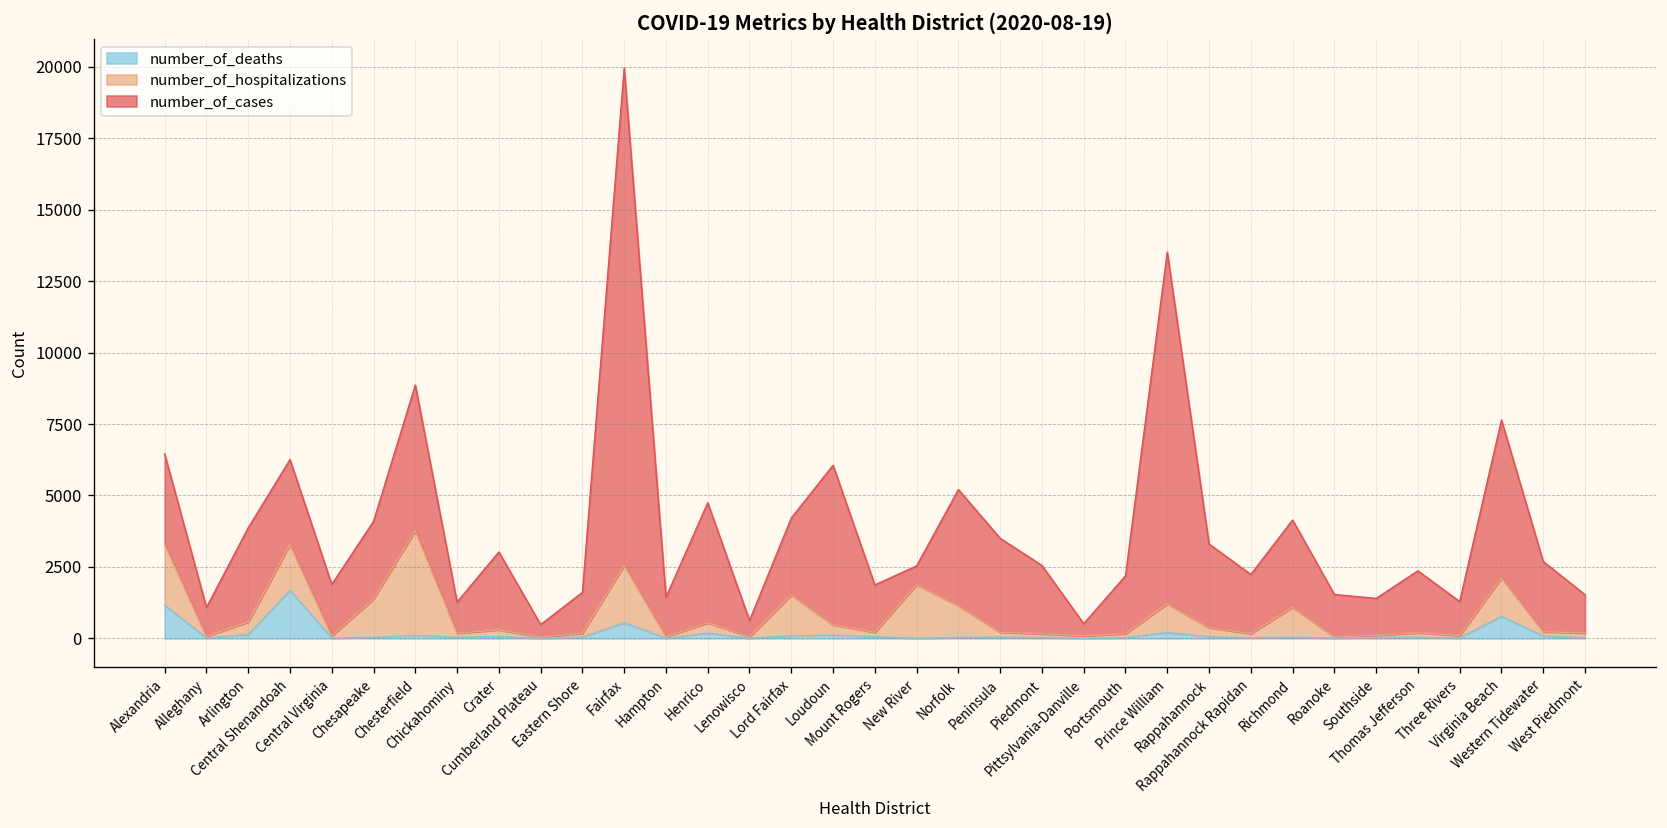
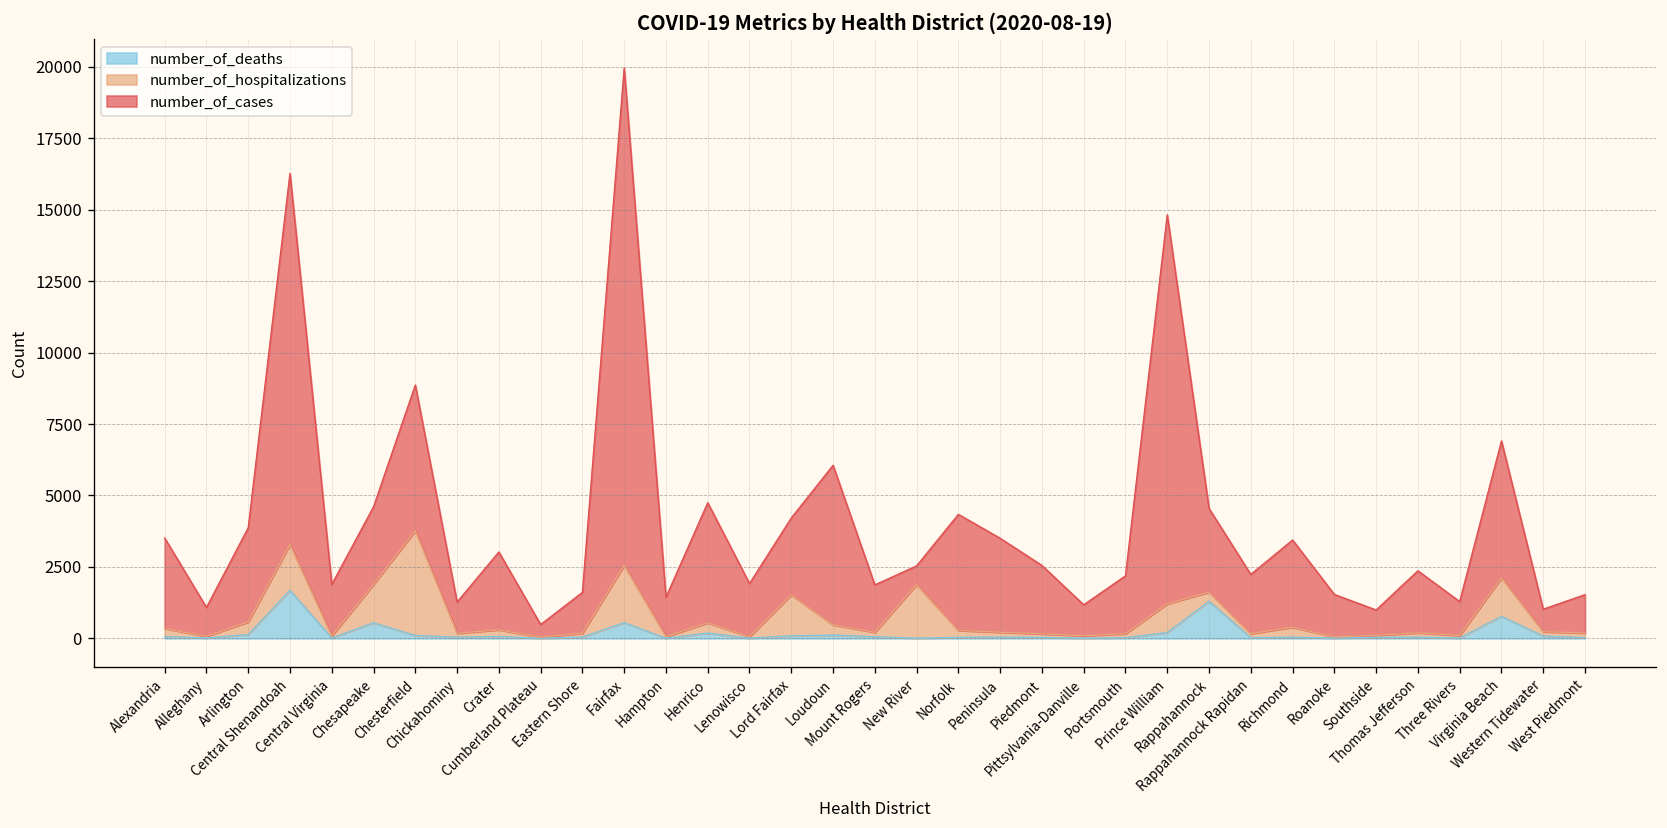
number_of_deaths, Alexandria: 1200 -> 100
number_of_hospitalizations, Alexandria: 2100 -> 300
number_of_cases, Central Shenandoah: 3000 -> 13000
number_of_deaths, Chesapeake: 0 -> 500
number_of_cases, Lenowisco: 600 -> 1900
number_of_hospitalizations, Norfolk: 1100 -> 200
number_of_cases, Pittsylvania-Danville: 400 -> 1100
number_of_cases, Prince William: 12300 -> 13600
number_of_deaths, Rappahannock: 100 -> 1300
number_of_hospitalizations, Richmond: 1000 -> 300
number_of_cases, Southside: 1300 -> 900
number_of_cases, Virginia Beach: 5500 -> 4800
number_of_cases, Western Tidewater: 2500 -> 800
